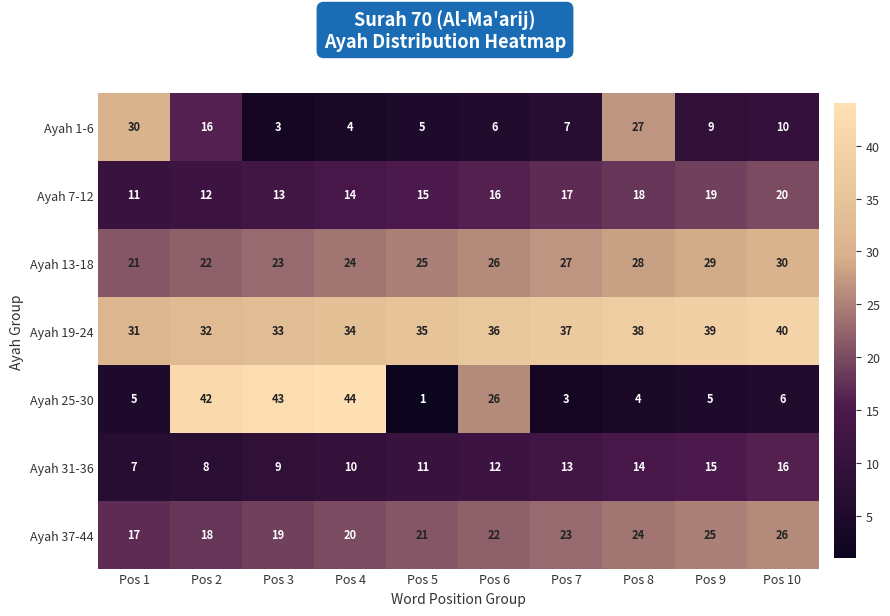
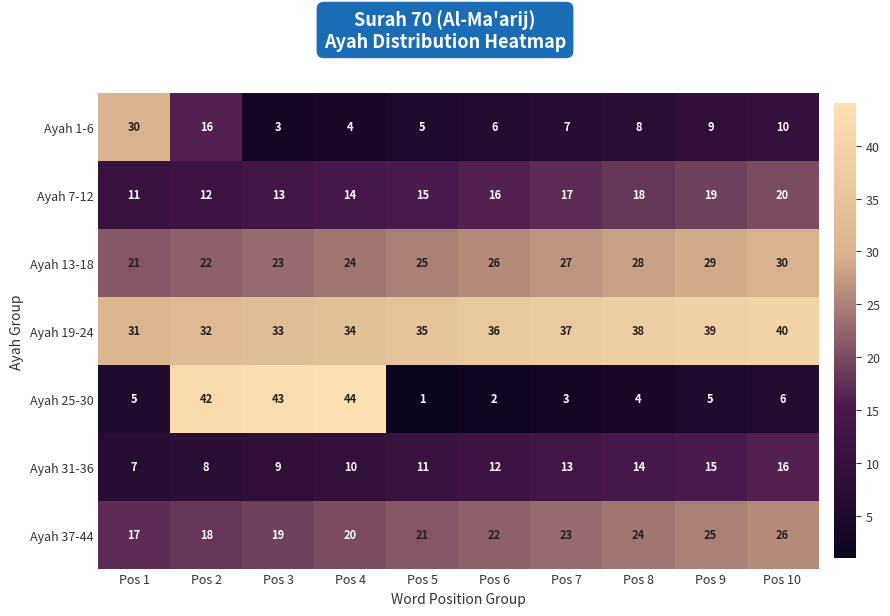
Ayah 1-6, Pos 8: 27 -> 8
Ayah 25-30, Pos 6: 26 -> 2
